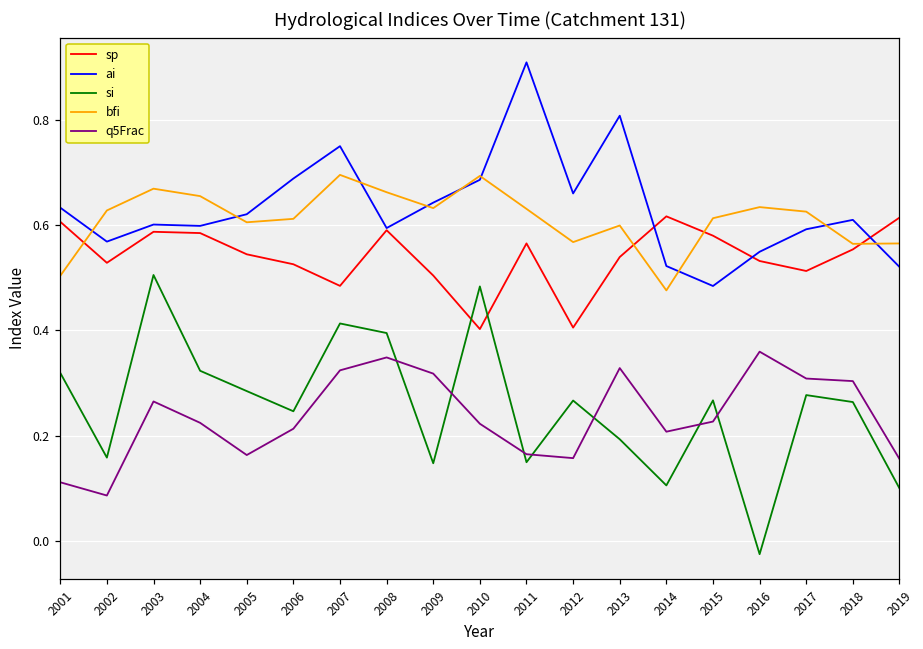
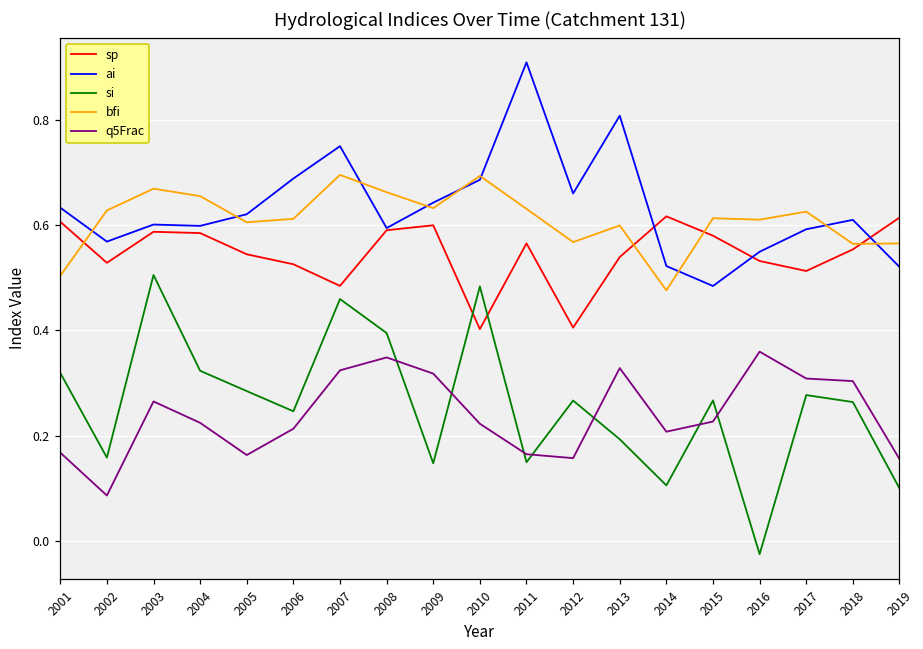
q5Frac, 2001: 0.11 -> 0.17
si, 2007: 0.41 -> 0.46
sp, 2009: 0.50 -> 0.60
bfi, 2016: 0.63 -> 0.61
